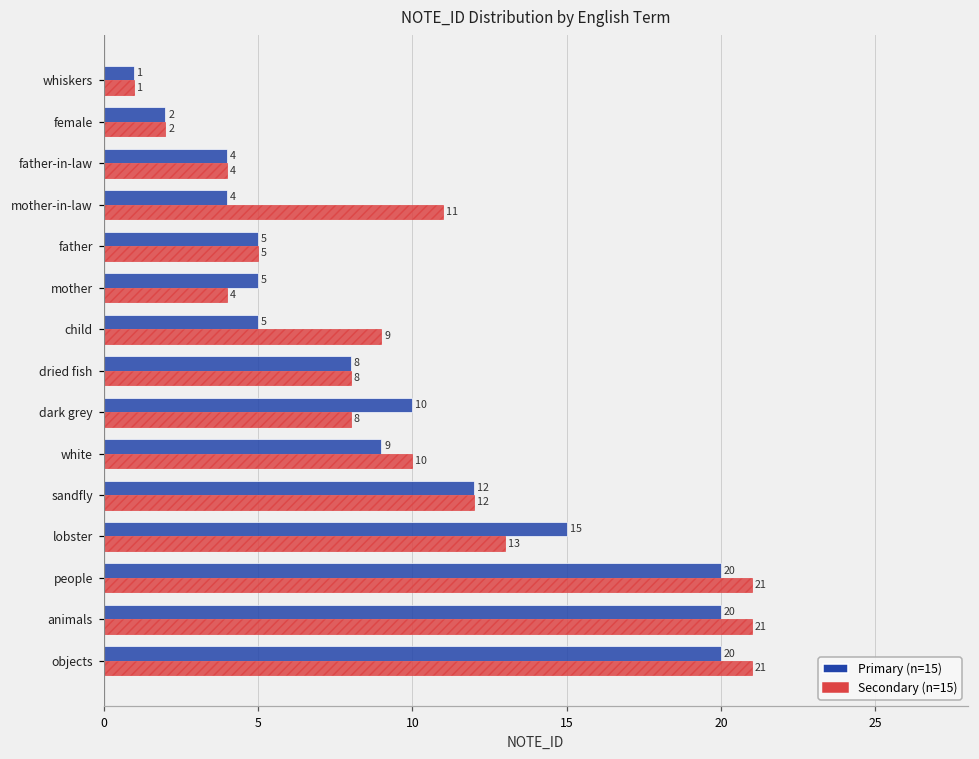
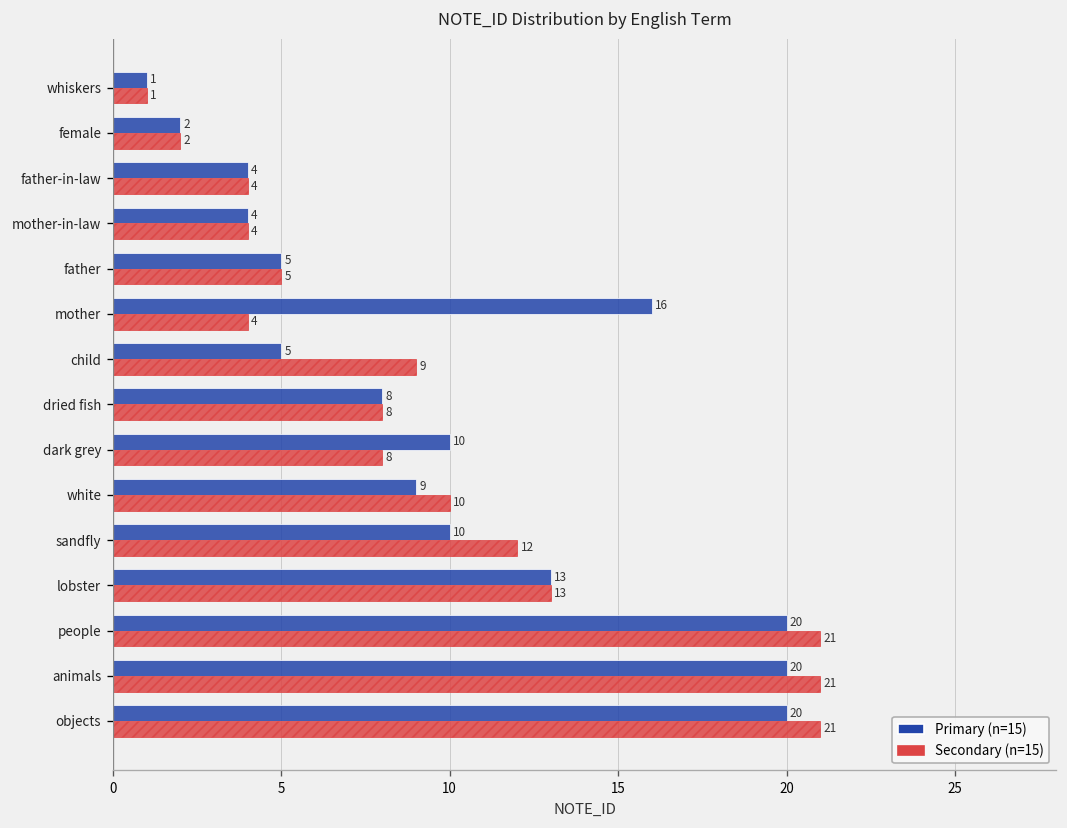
Secondary (n=15), mother-in-law: 11 -> 4
Primary (n=15), mother: 5 -> 16
Primary (n=15), sandfly: 12 -> 10
Primary (n=15), lobster: 15 -> 13
